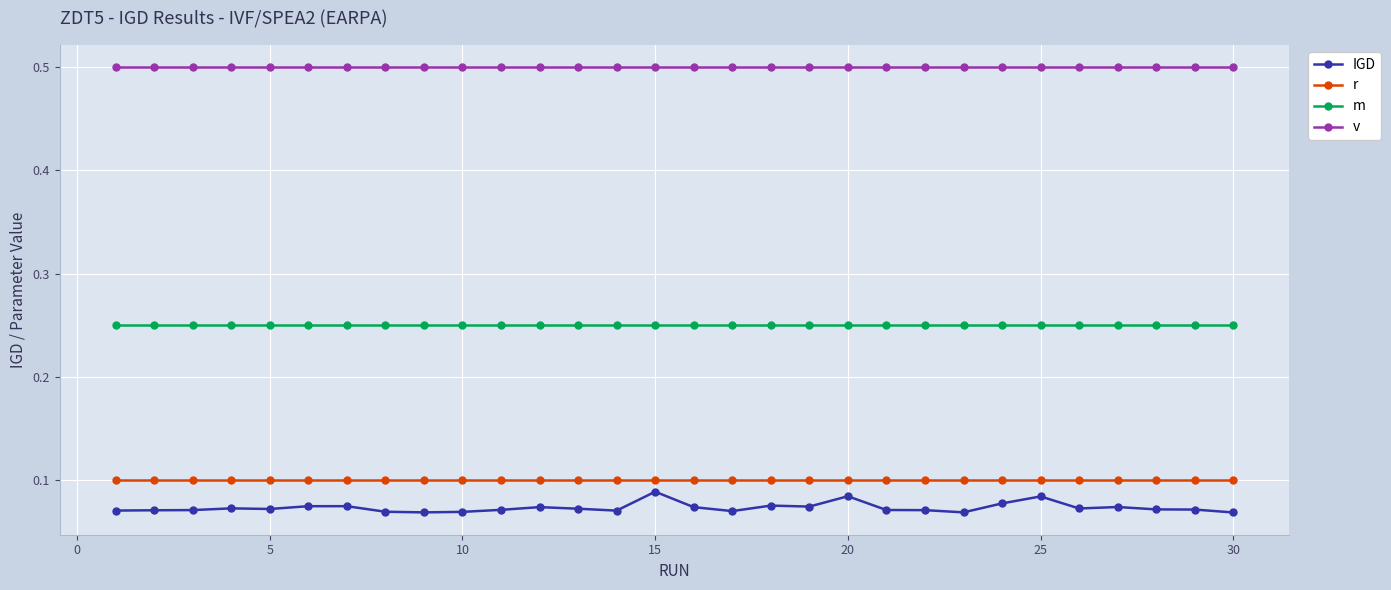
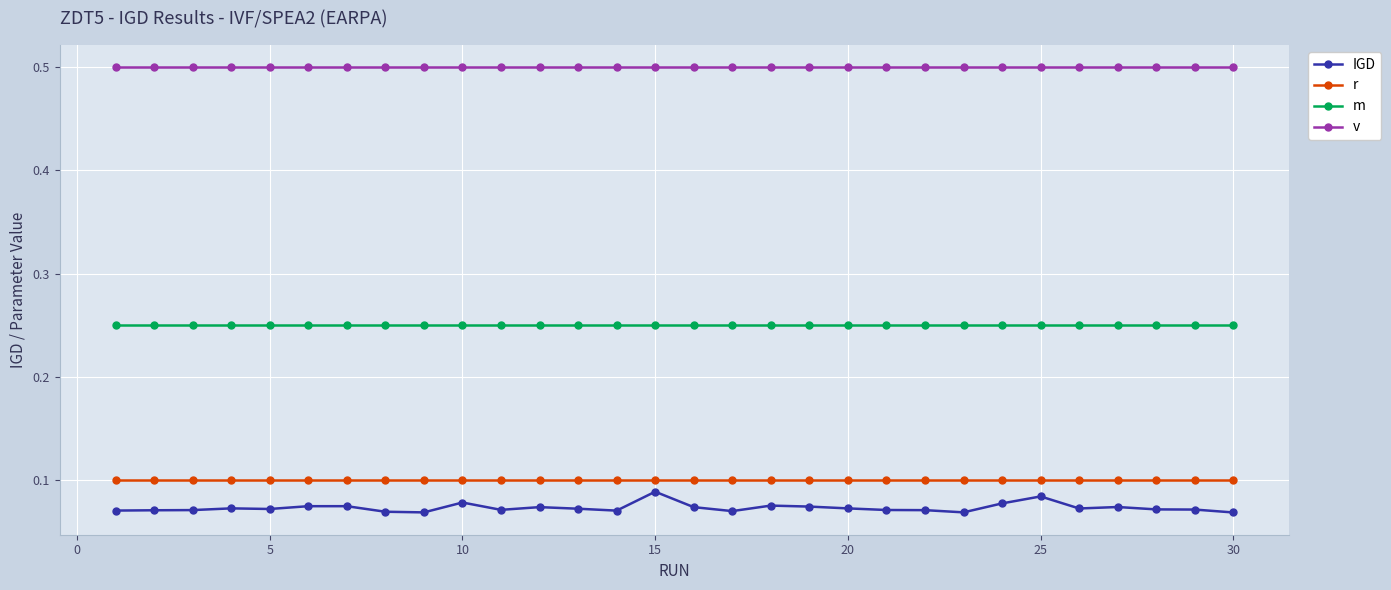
IGD, 10: 0.069 -> 0.078
IGD, 20: 0.084 -> 0.072
